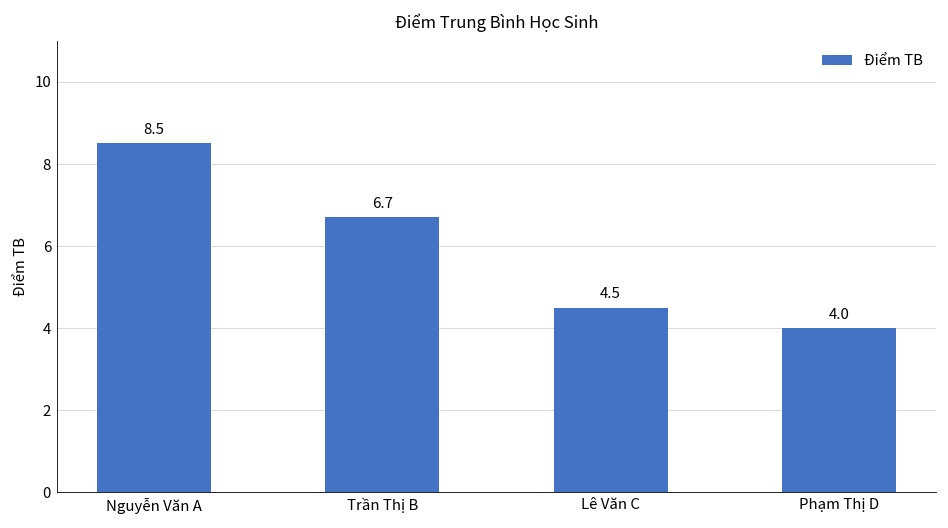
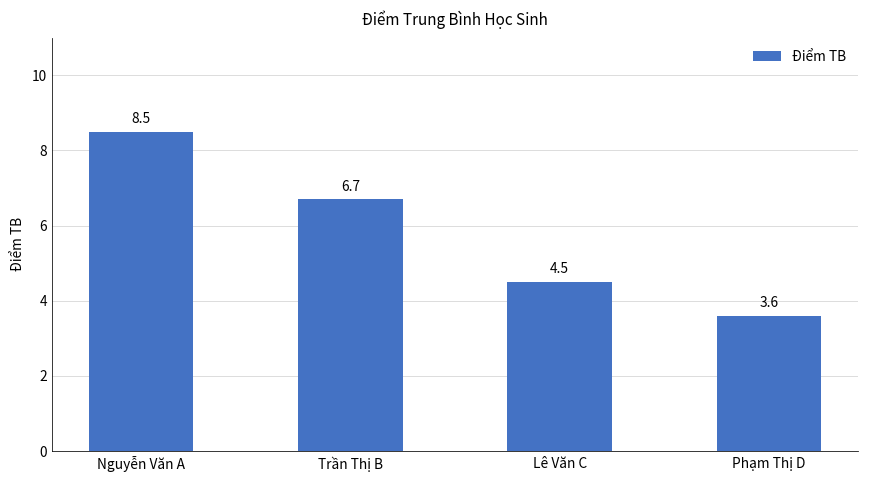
Phạm Thị D: 4.0 -> 3.6
